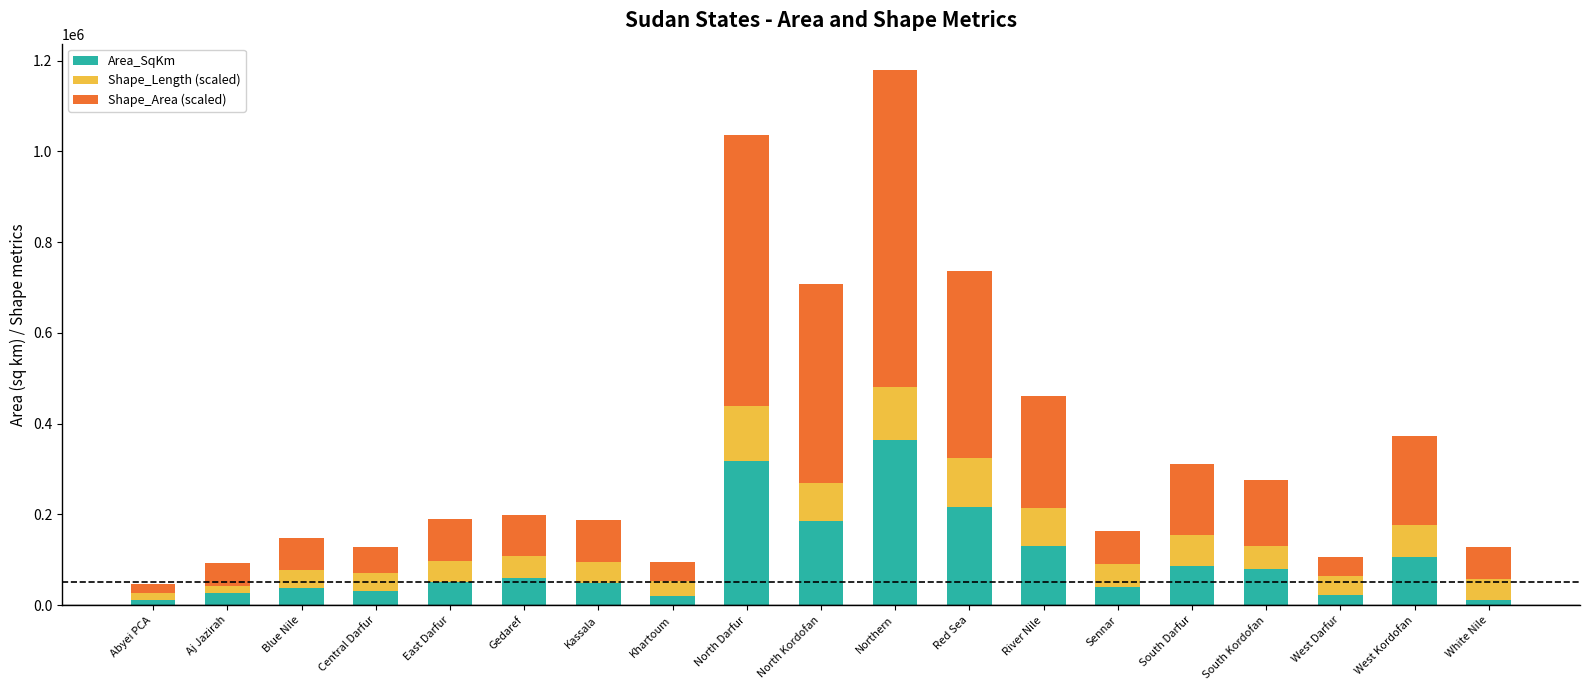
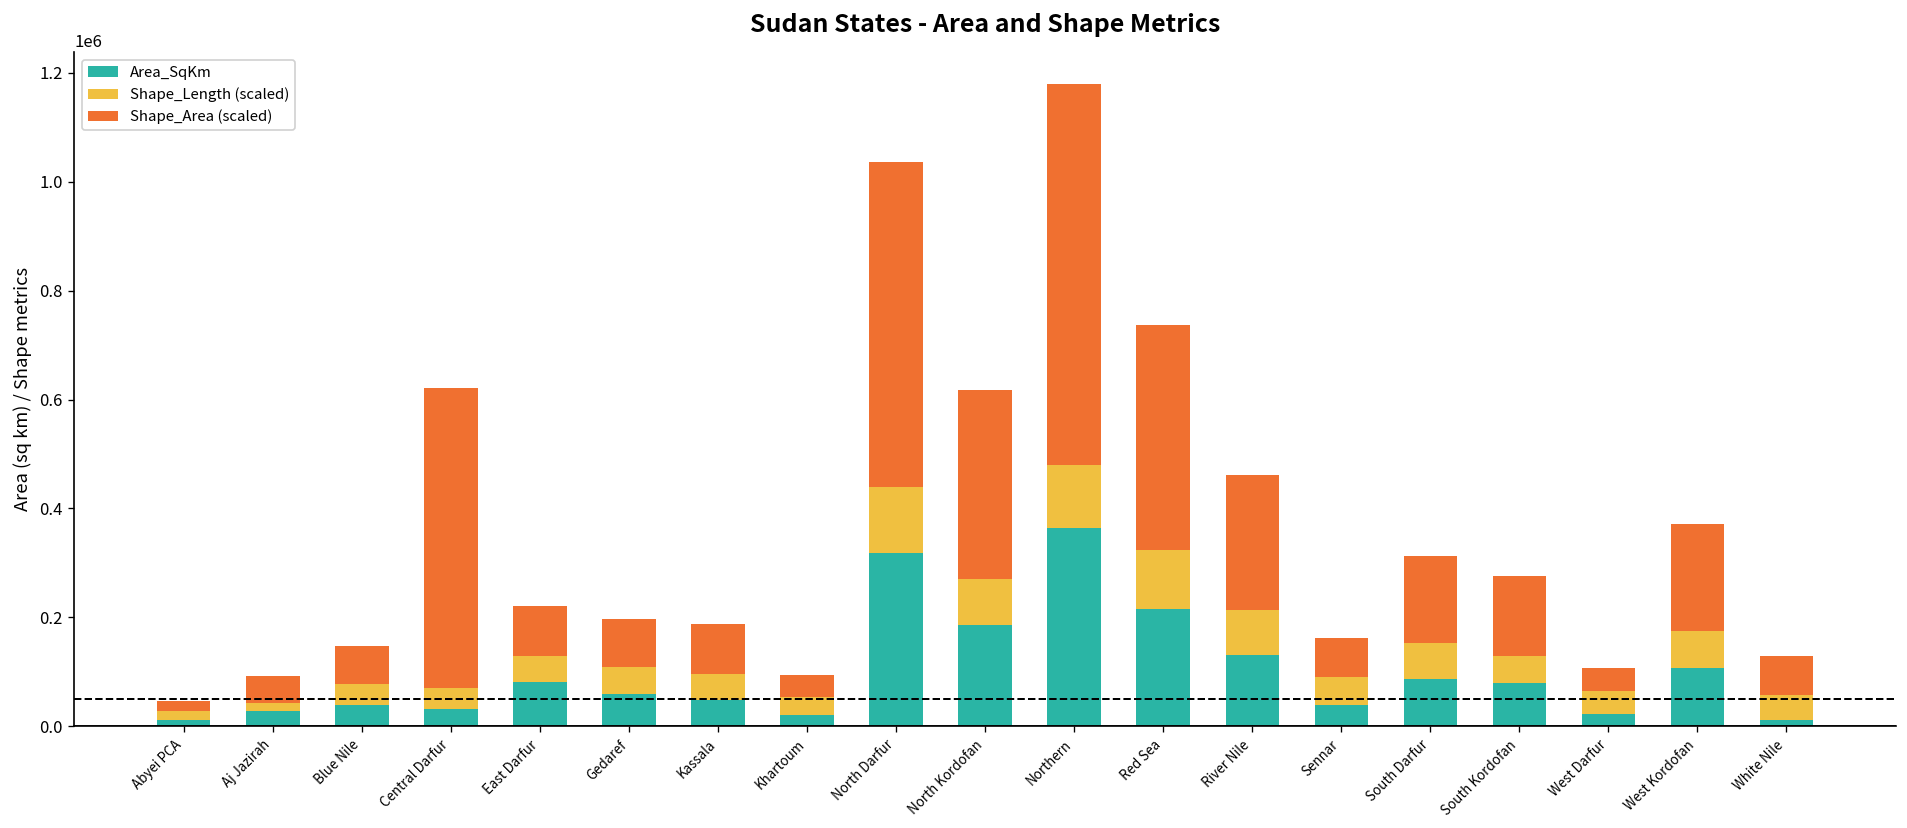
Shape_Area (scaled), Central Darfur: 60000 -> 550000
Area_SqKm, East Darfur: 50000 -> 80000
Shape_Area (scaled), North Kordofan: 440000 -> 350000
